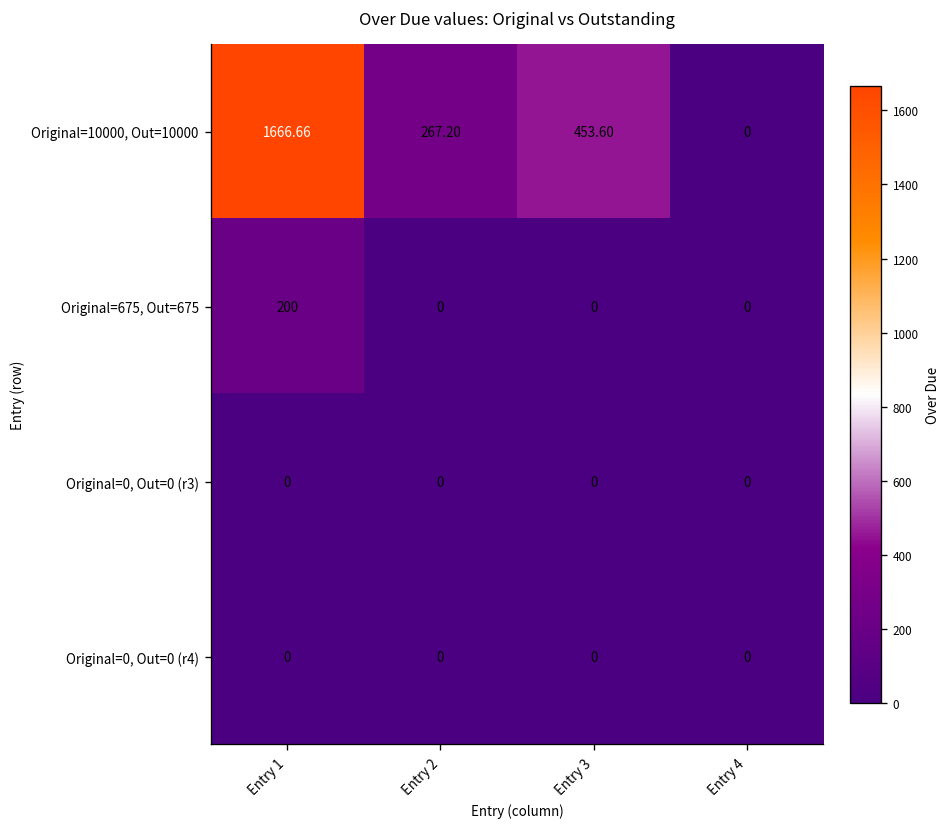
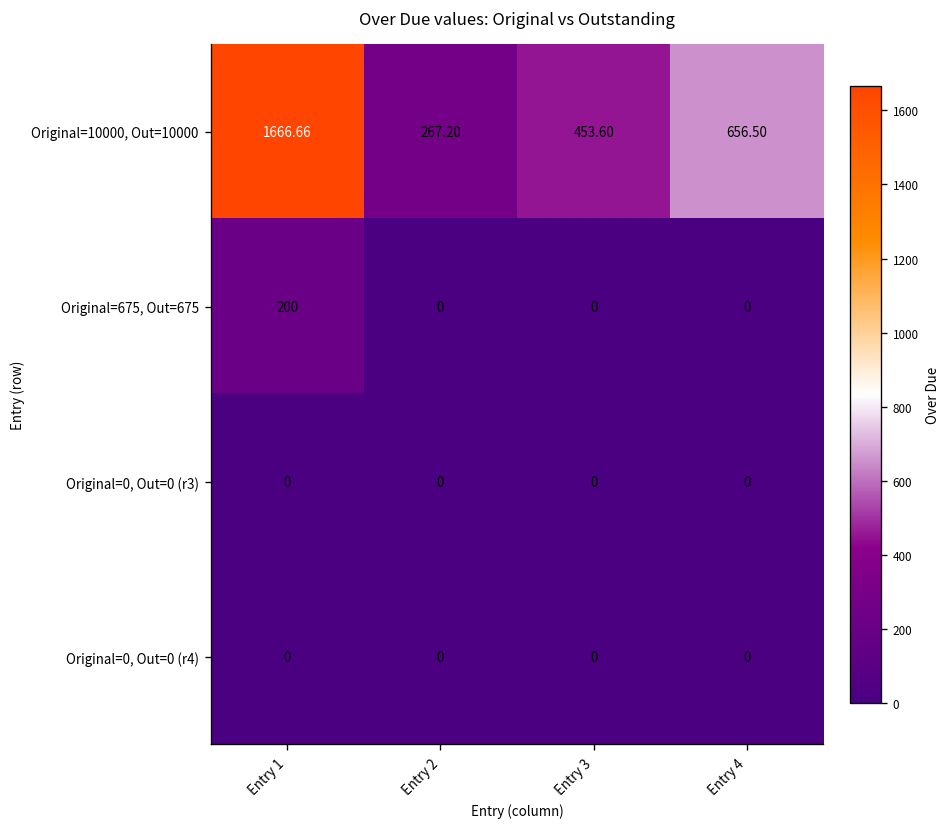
Original=10000, Out=10000, Entry 4: 0 -> 656.50
